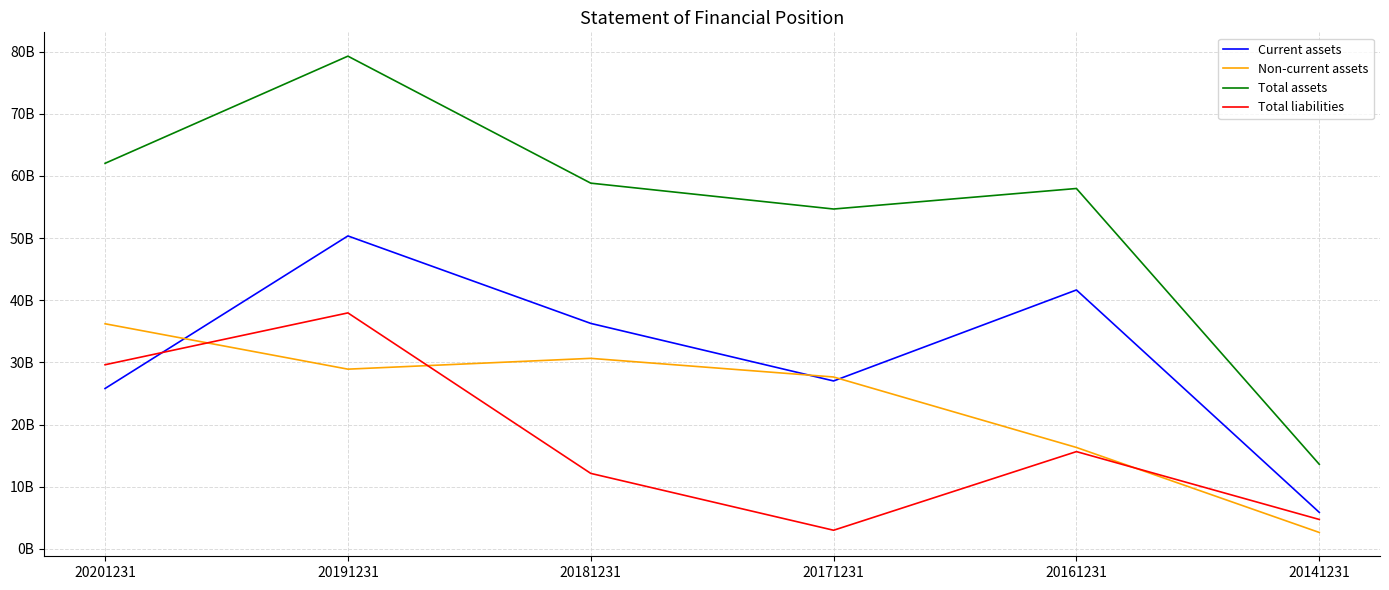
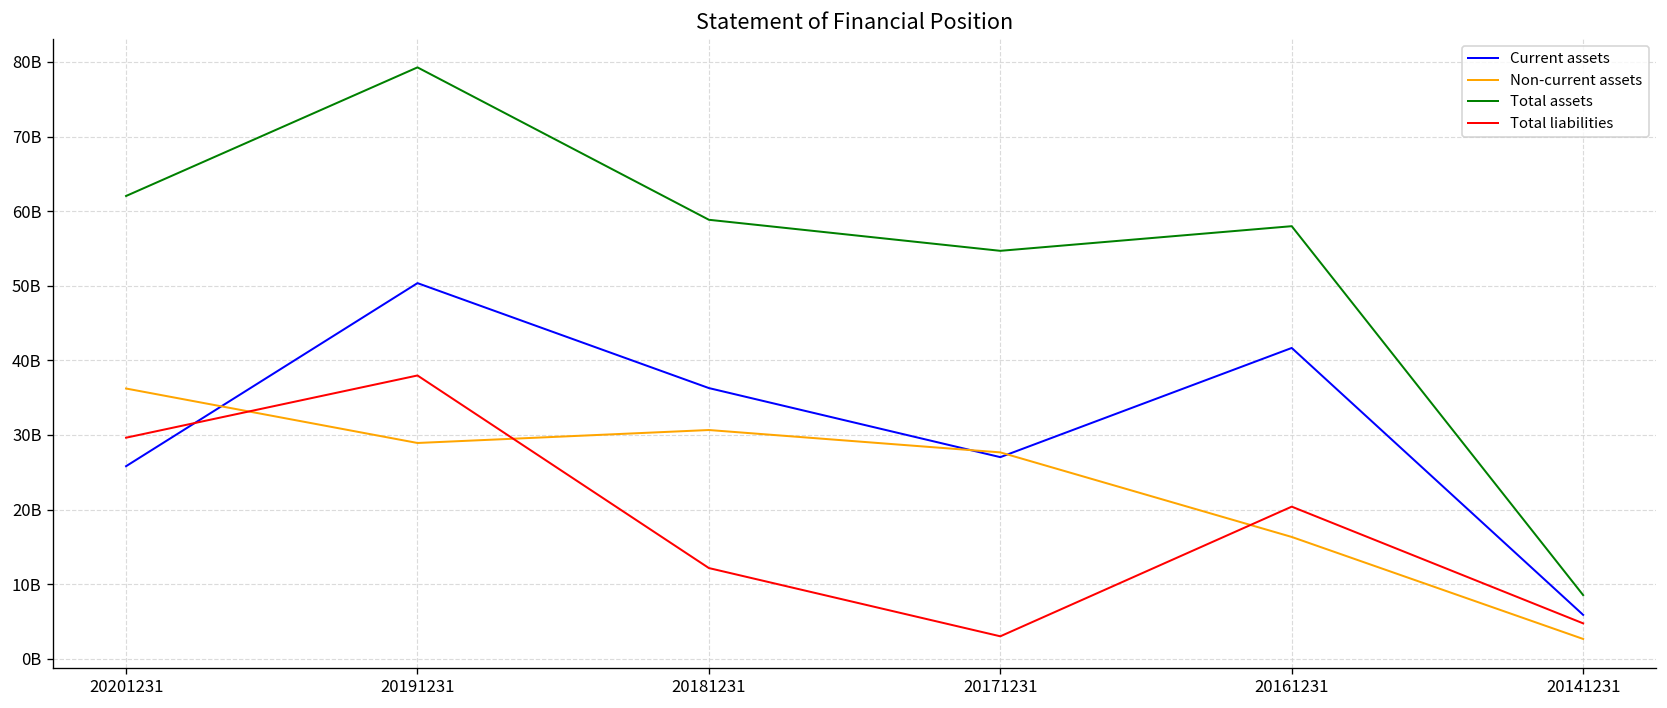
Total liabilities, 20161231: 16000000000 -> 20000000000
Total assets, 20141231: 14000000000 -> 9000000000
